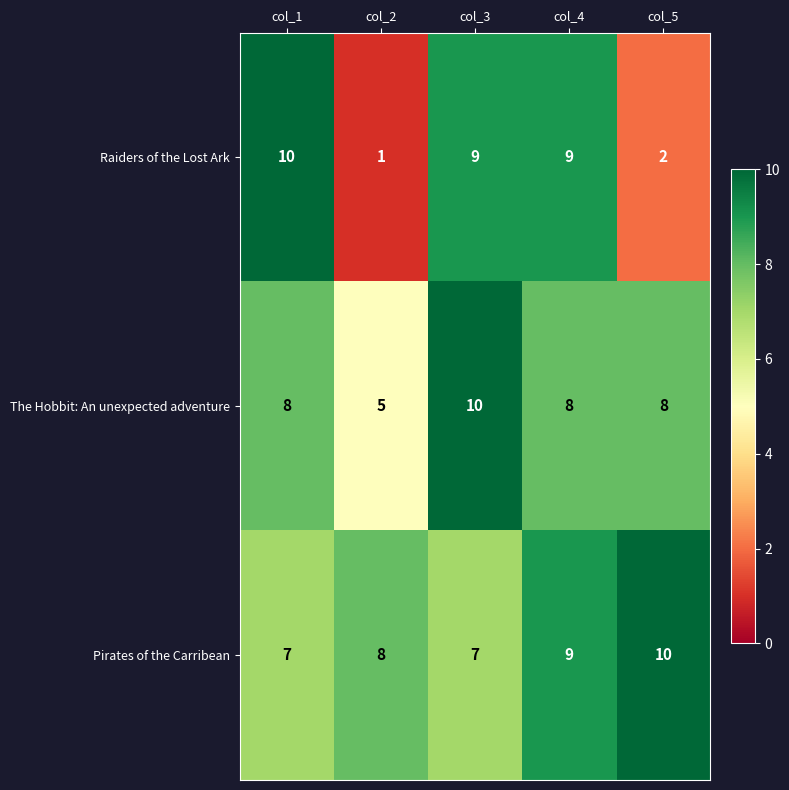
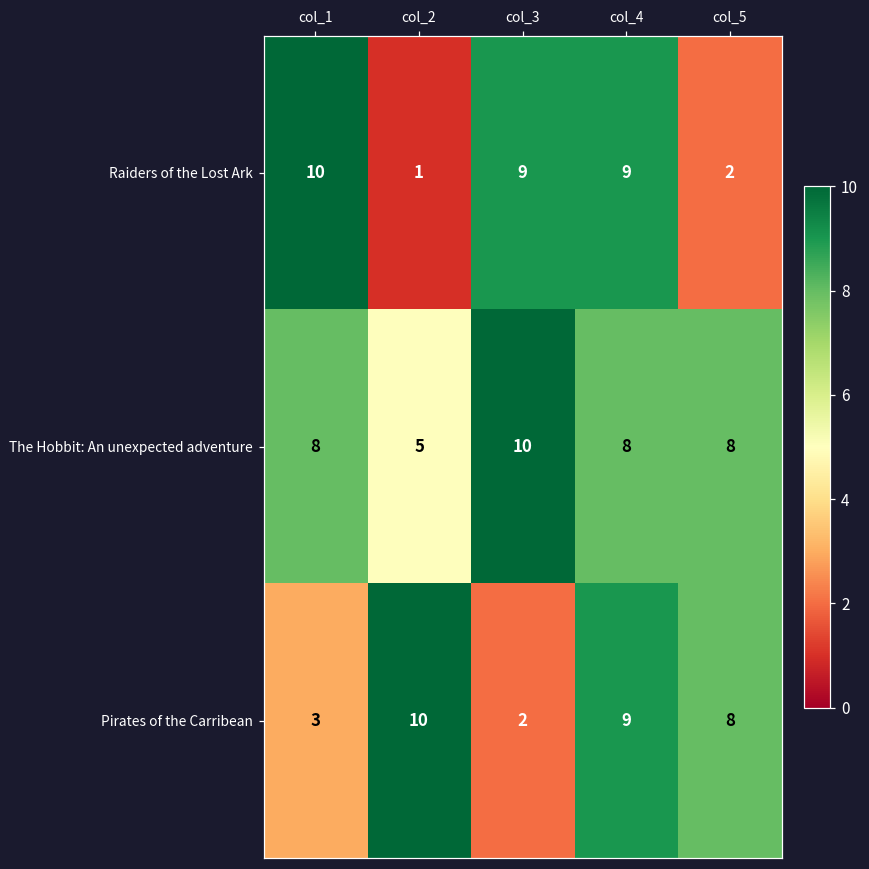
Pirates of the Carribean, col_1: 7 -> 3
Pirates of the Carribean, col_2: 8 -> 10
Pirates of the Carribean, col_3: 7 -> 2
Pirates of the Carribean, col_5: 10 -> 8
